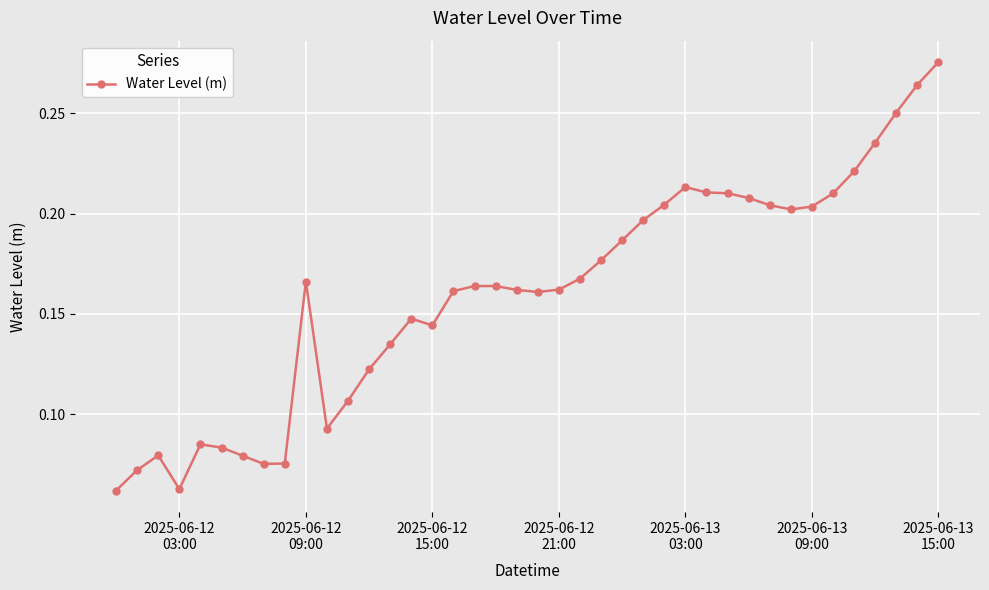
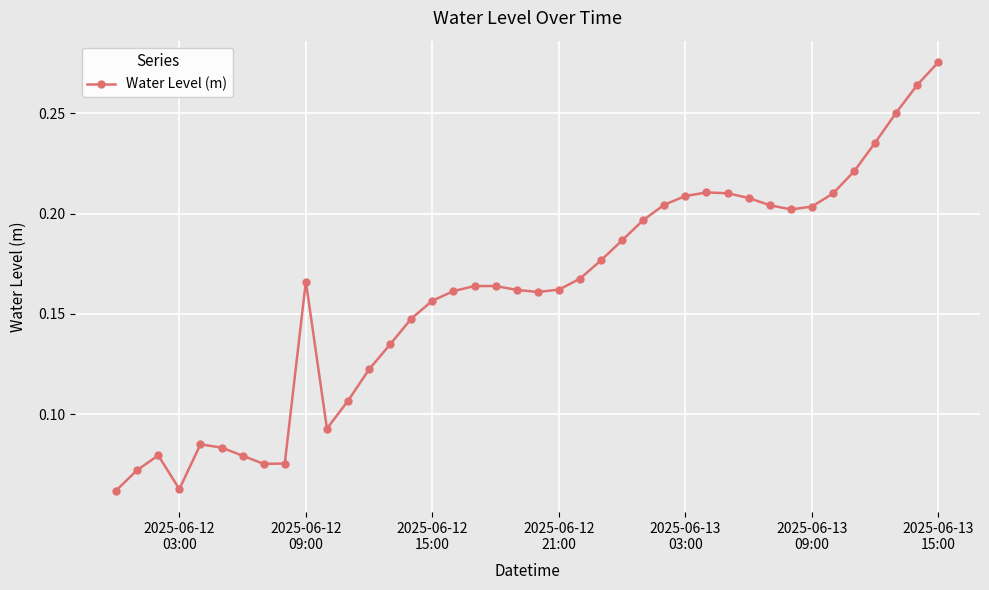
2025-06-12 15:00: 0.144 -> 0.157
2025-06-13 03:00: 0.213 -> 0.209
